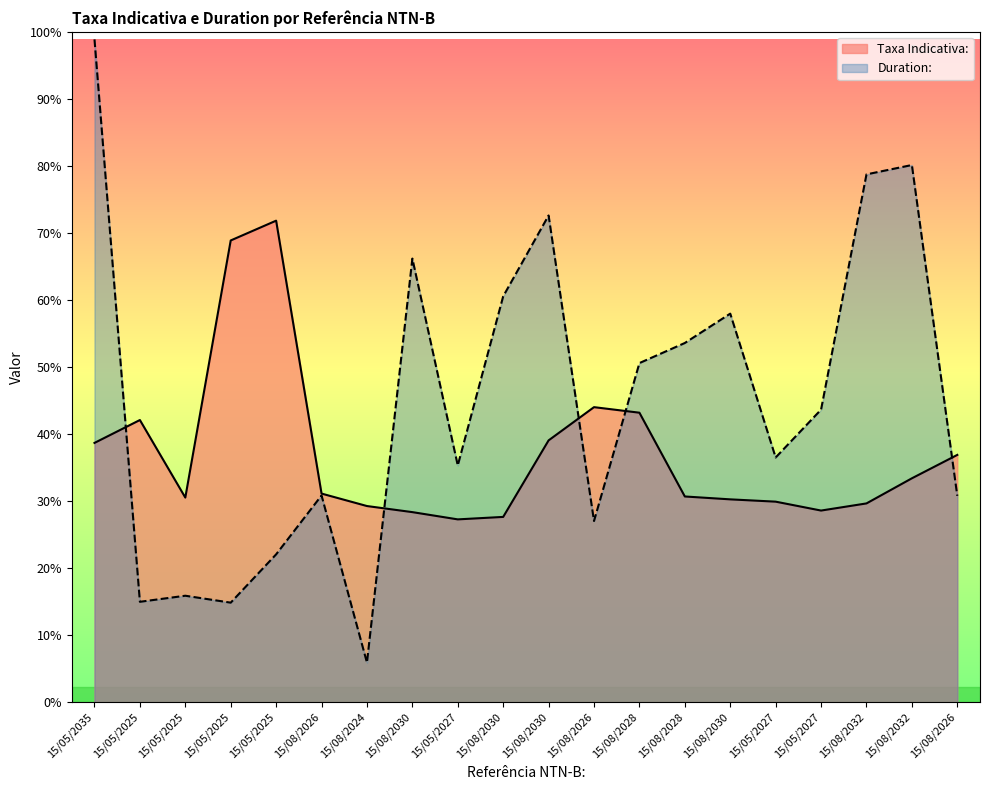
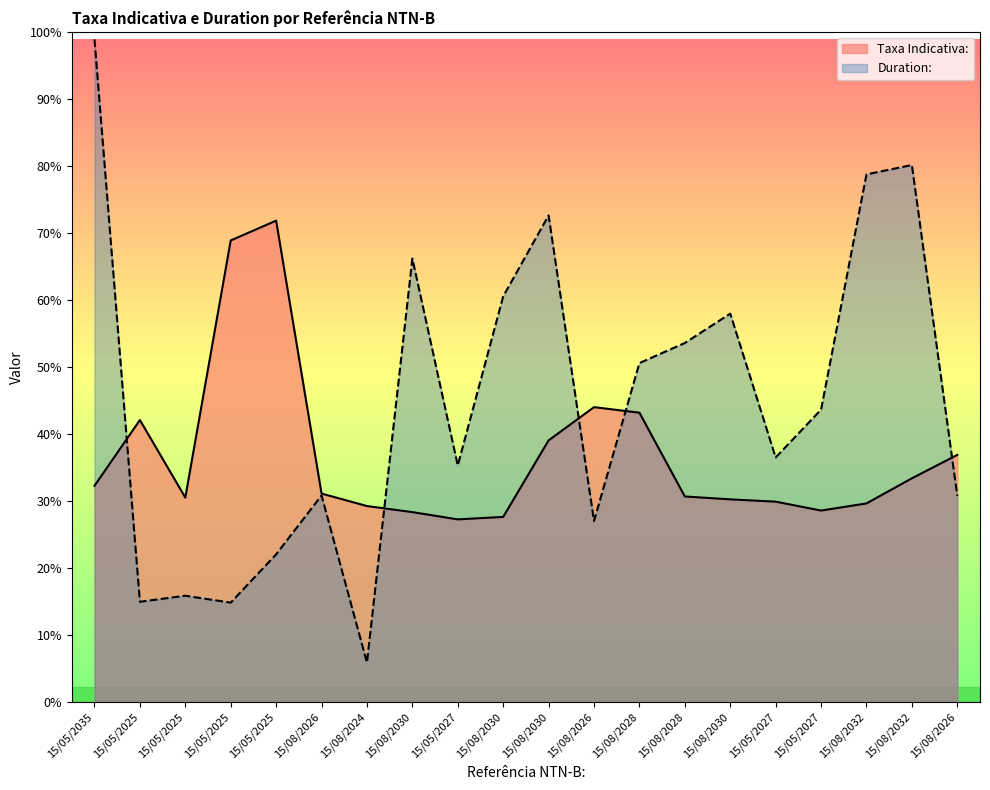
Taxa Indicativa:, 15/05/2035: 39% -> 32%
